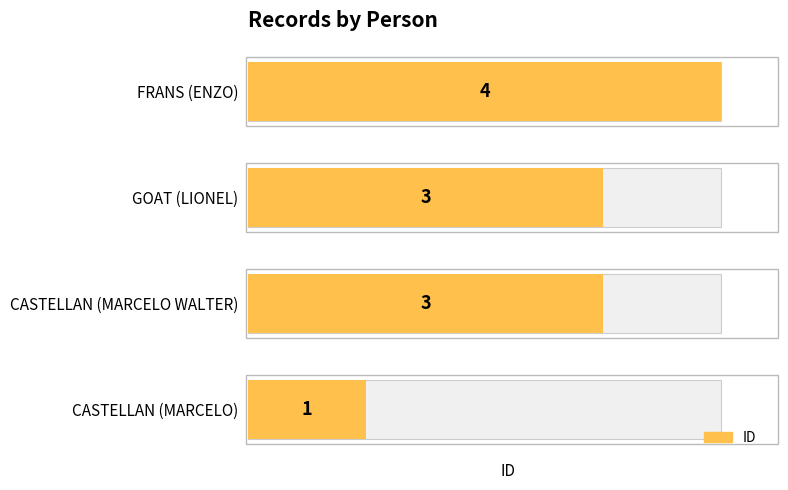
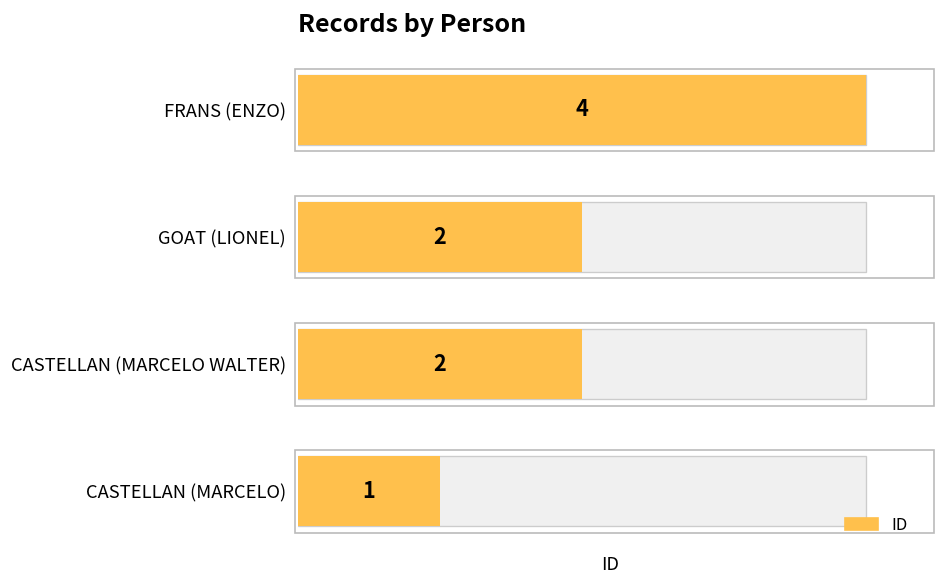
ID, GOAT (LIONEL): 3 -> 2
ID, CASTELLAN (MARCELO WALTER): 3 -> 2
